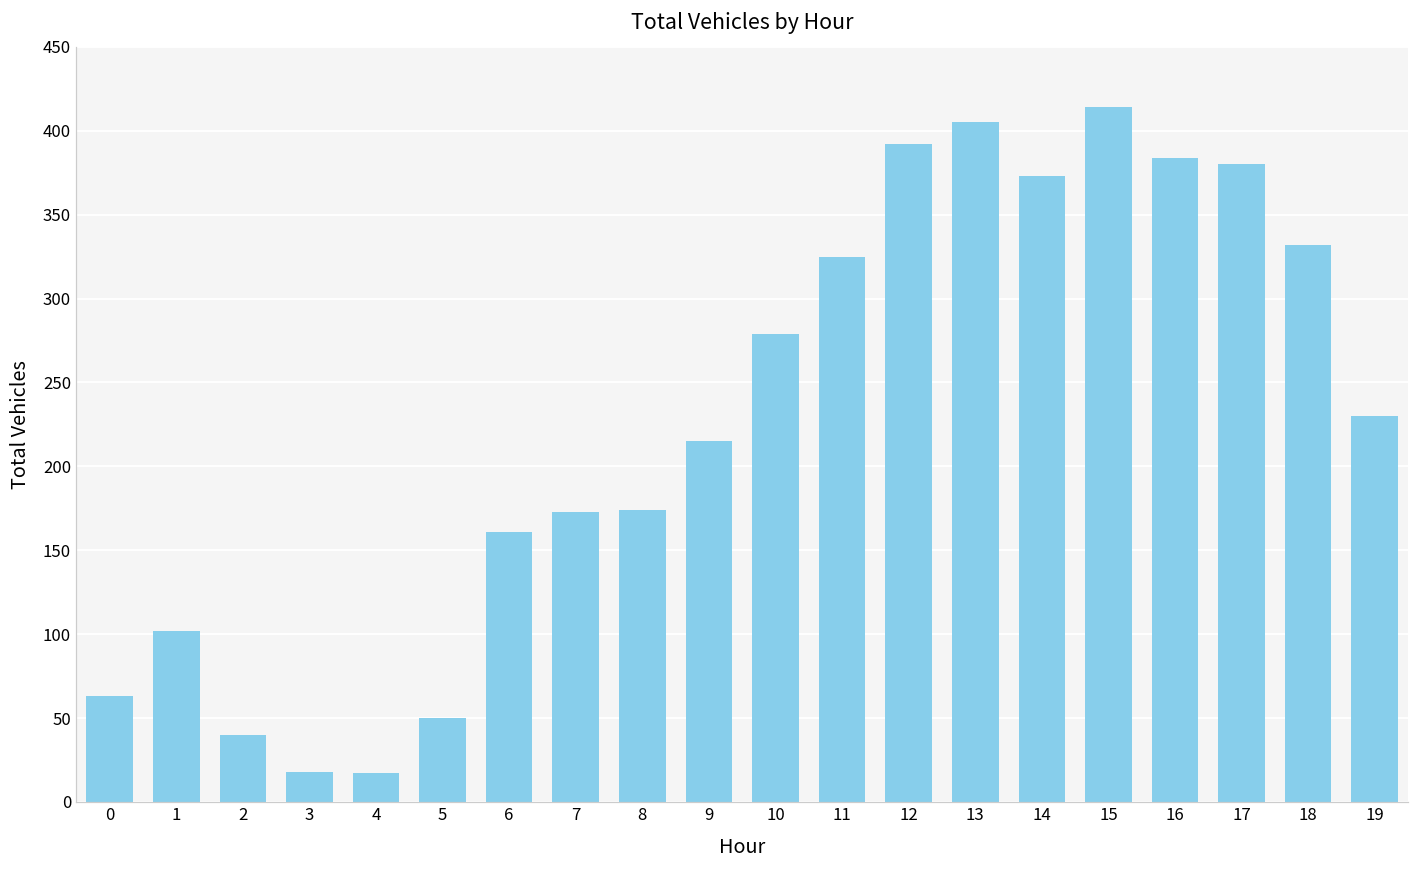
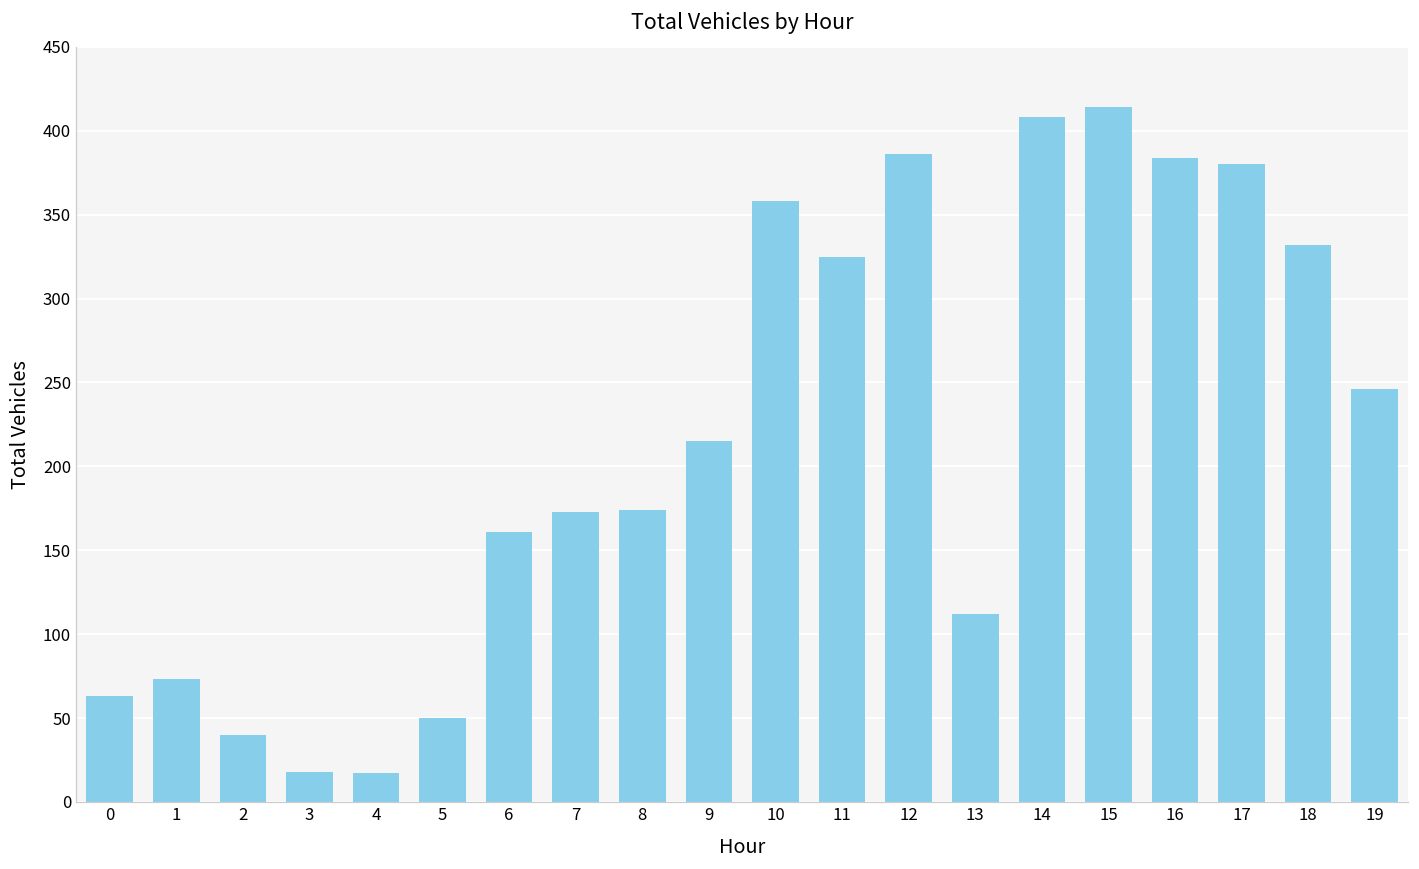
1: 102 -> 73
10: 279 -> 358
12: 392 -> 386
13: 405 -> 112
14: 373 -> 408
19: 230 -> 246
